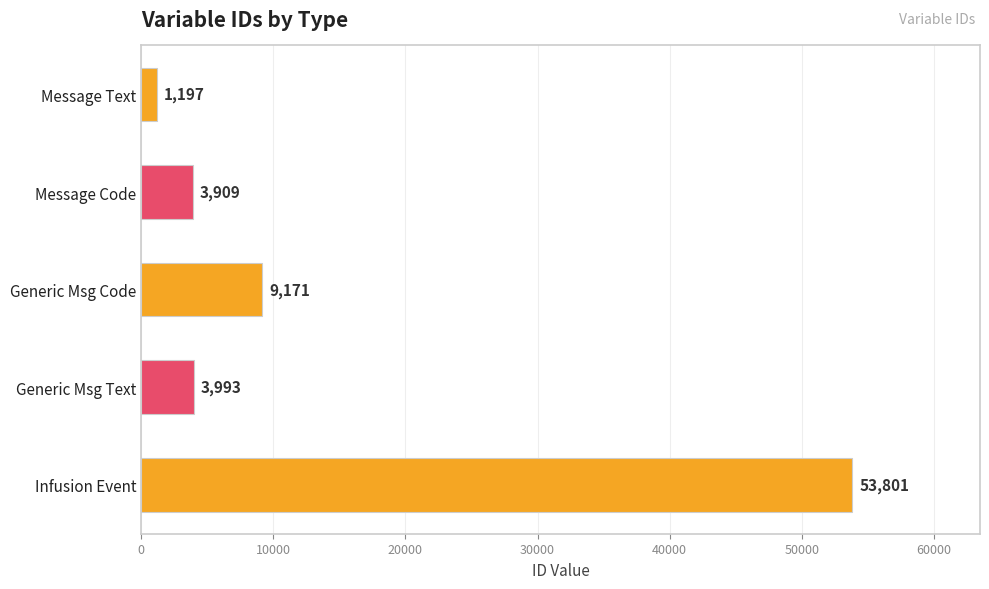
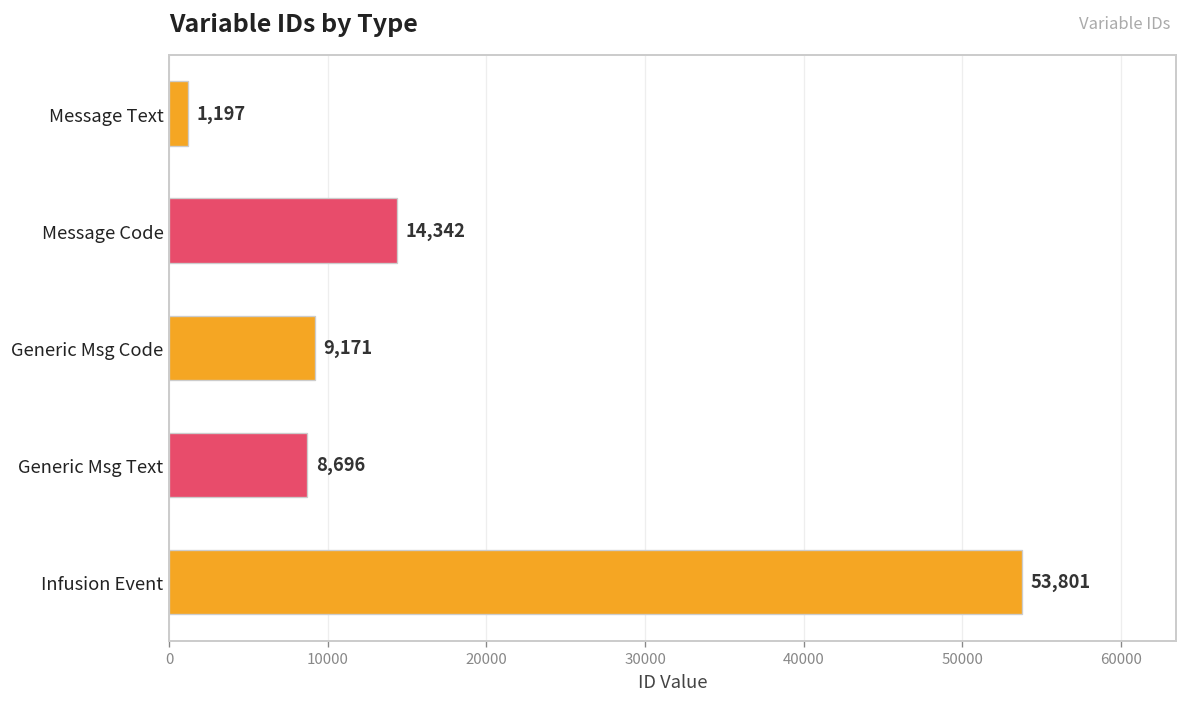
Message Code: 3,909 -> 14,342
Generic Msg Text: 3,993 -> 8,696
